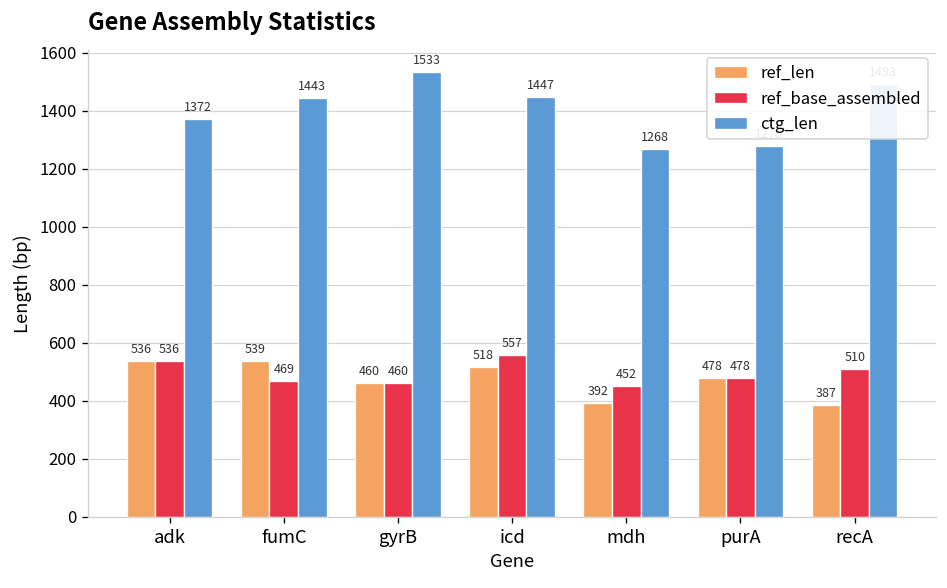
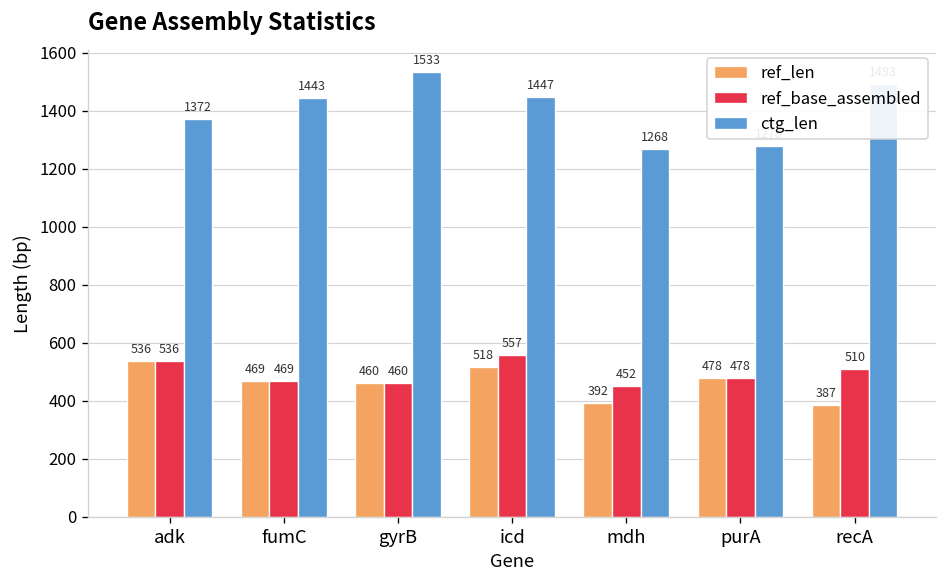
ref_len, fumC: 539 -> 469
